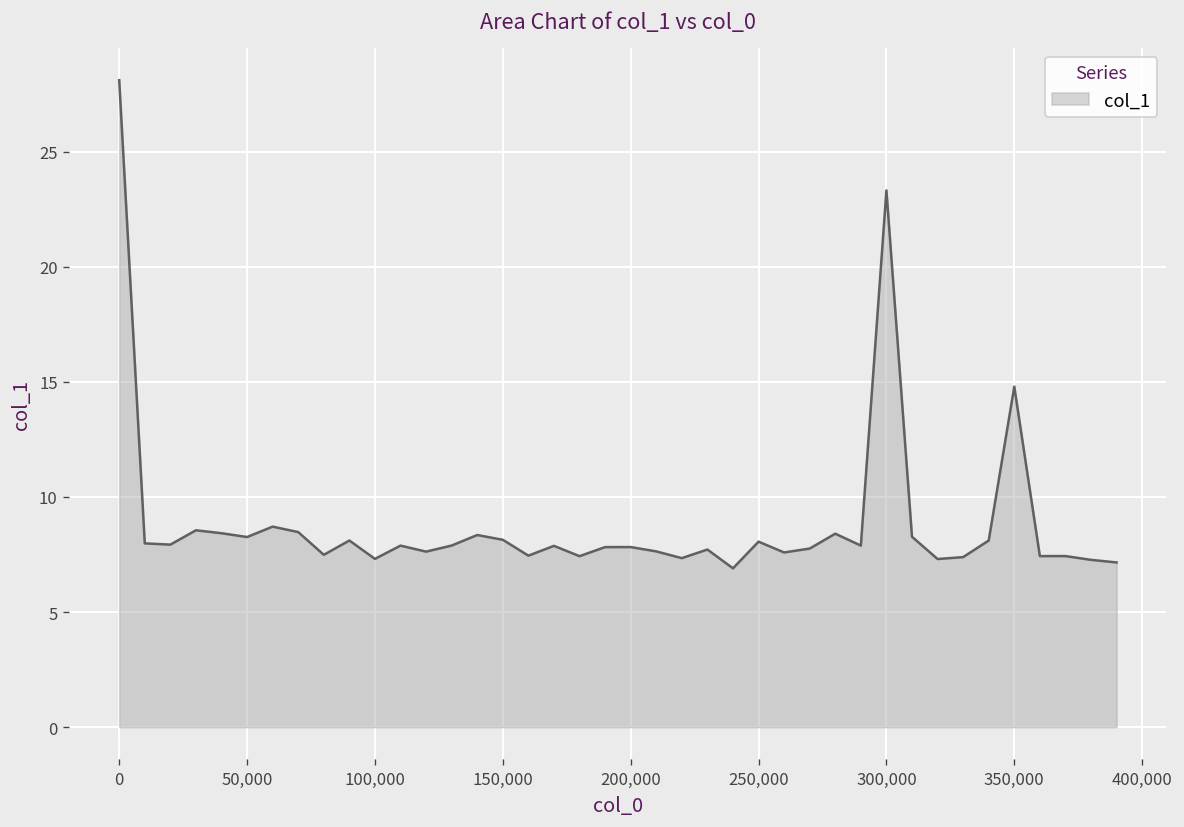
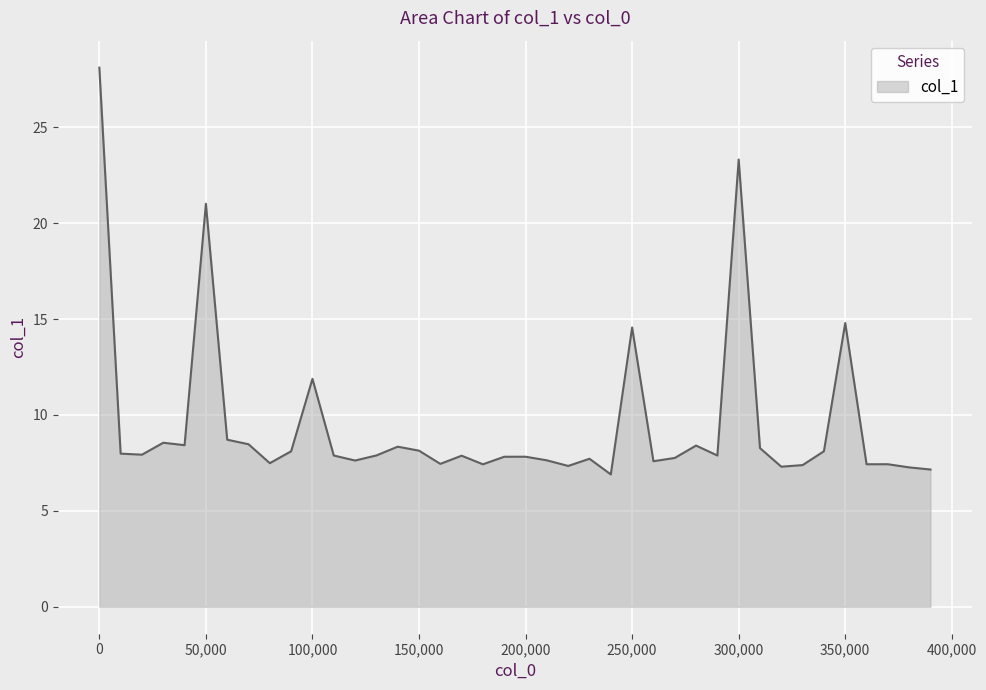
50,000: 8.3 -> 21.0
100,000: 7.3 -> 11.9
250,000: 8.1 -> 14.6
